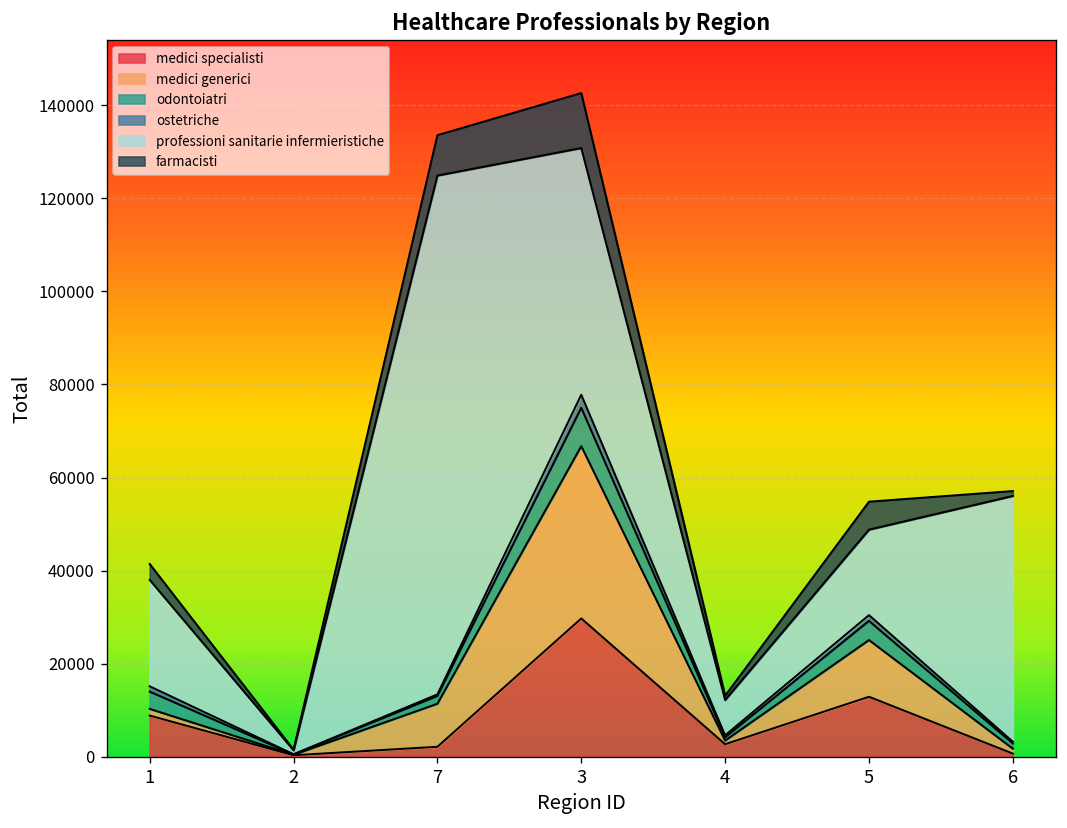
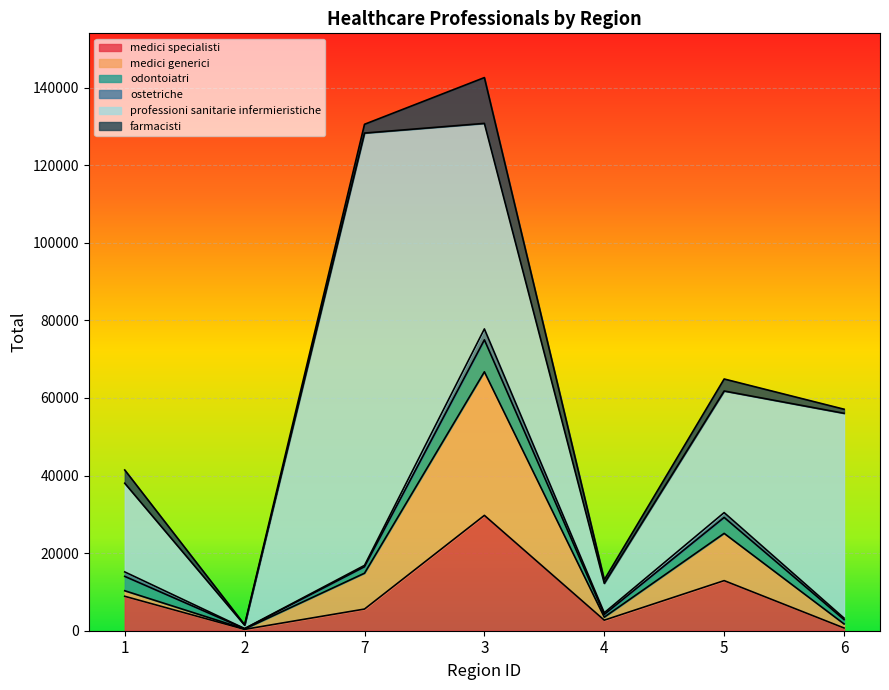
medici specialisti, 7: 2000 -> 6000
farmacisti, 7: 9000 -> 2000
professioni sanitarie infermieristiche, 5: 18000 -> 31000
farmacisti, 5: 6000 -> 3000
